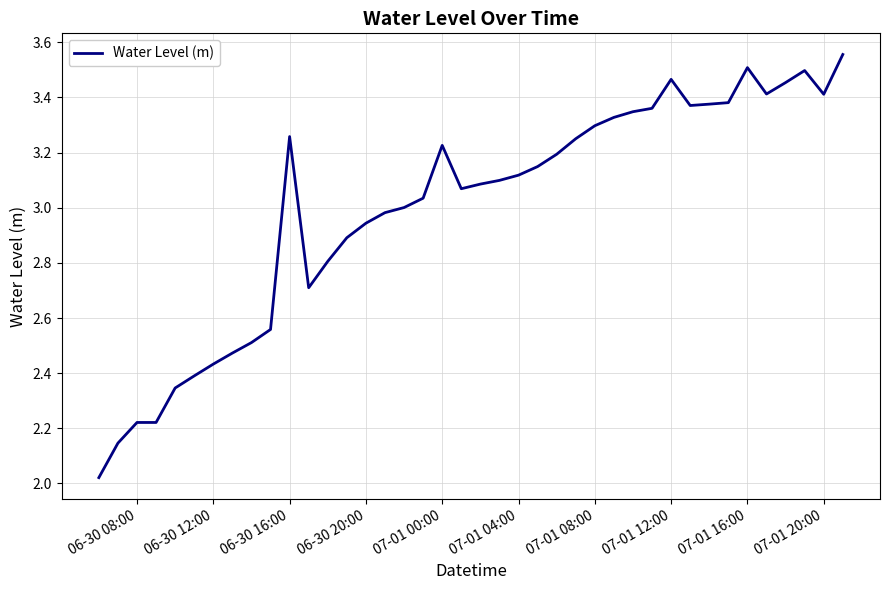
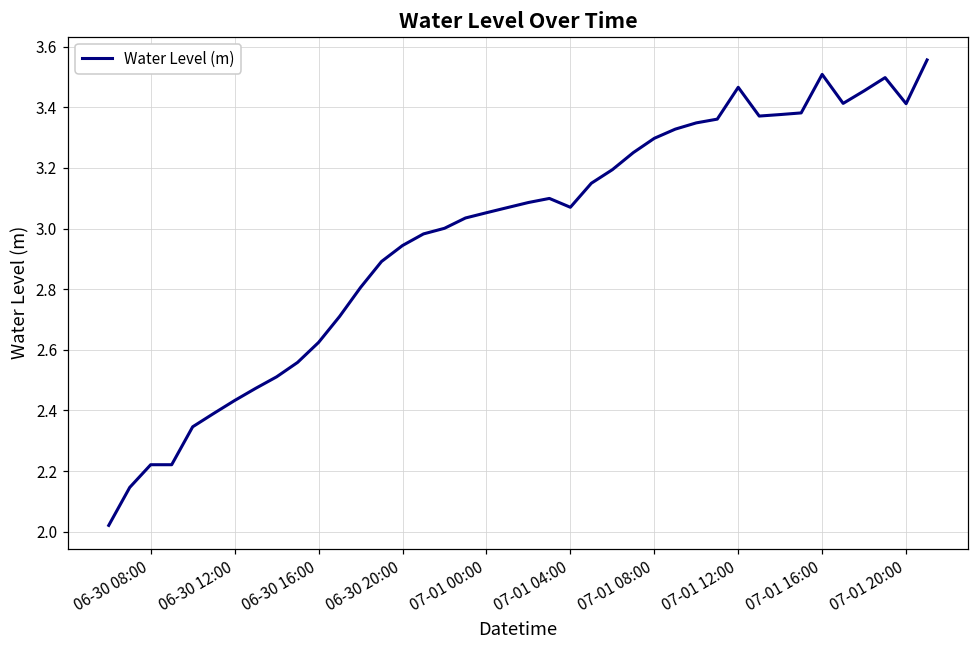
06-30 16:00: 3.26 -> 2.62
07-01 00:00: 3.23 -> 3.05
07-01 04:00: 3.12 -> 3.07
